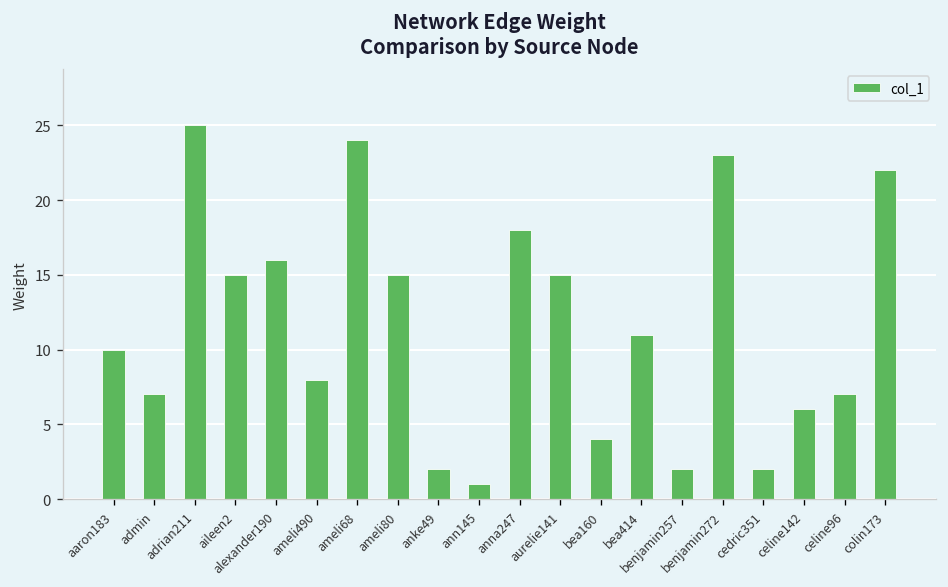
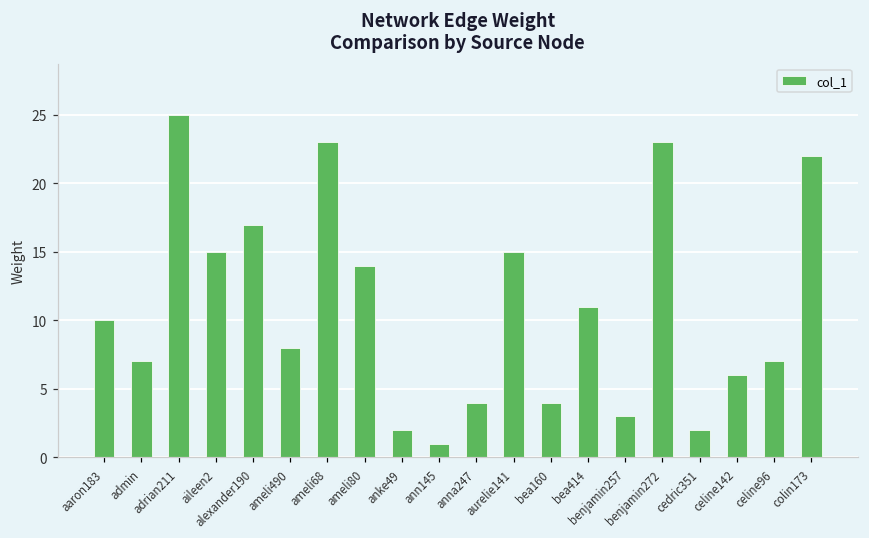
alexander190: 16 -> 17
ameli68: 24 -> 23
ameli80: 15 -> 14
anna247: 18 -> 4
benjamin257: 2 -> 3
